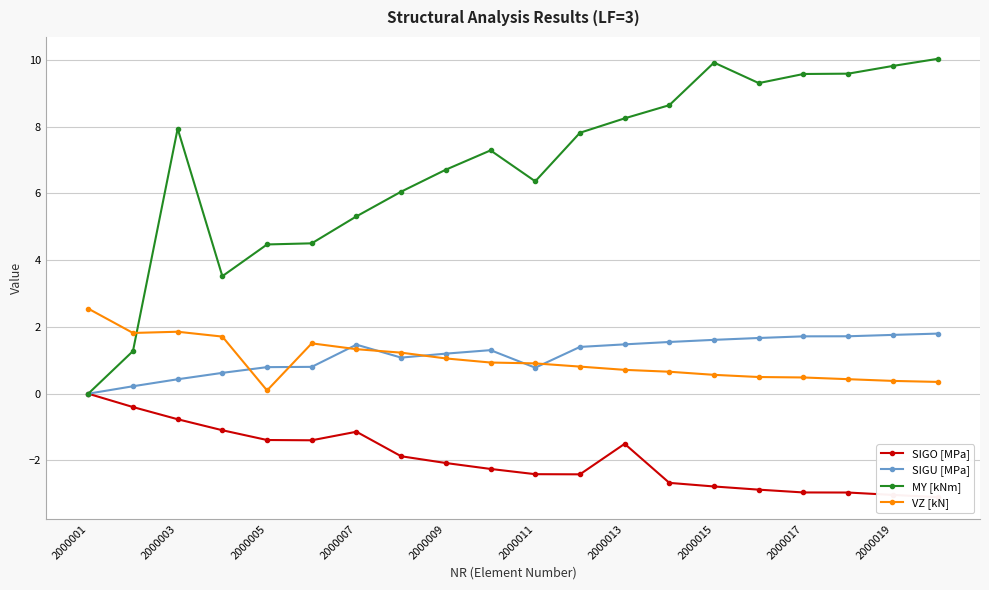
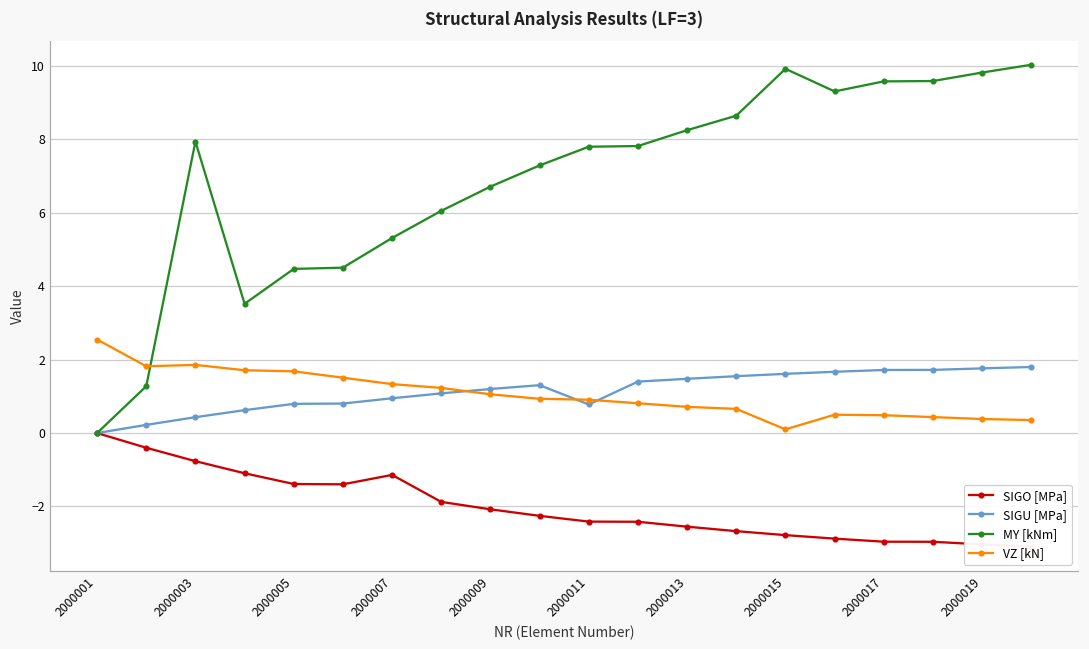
VZ [kN], 2000005: 0.1 -> 1.7
SIGU [MPa], 2000007: 1.5 -> 0.9
MY [kNm], 2000011: 6.4 -> 7.8
SIGO [MPa], 2000013: -1.5 -> -2.6
VZ [kN], 2000015: 0.6 -> 0.1
